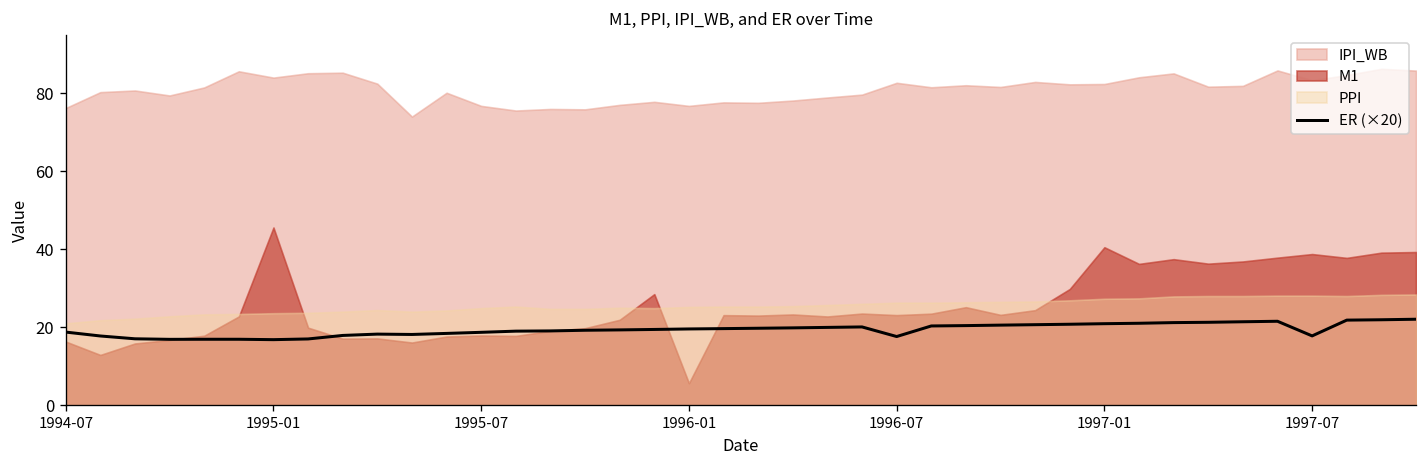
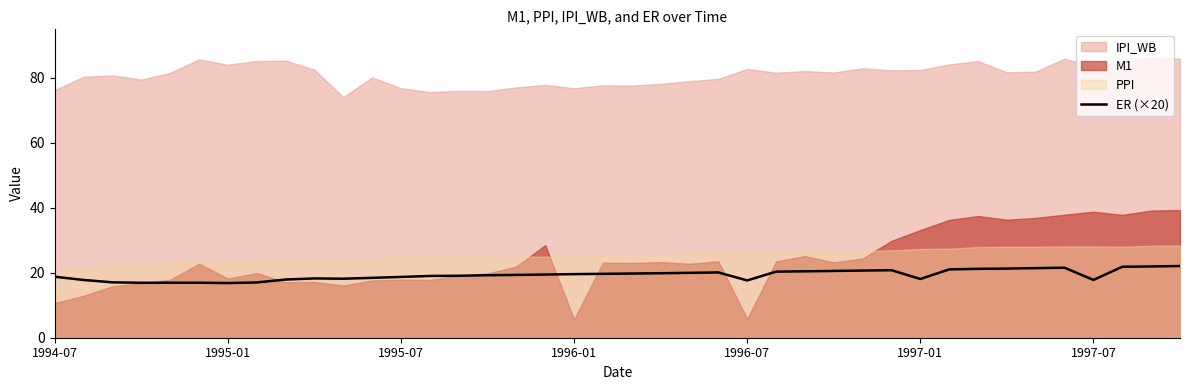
M1, 1994-07: 16 -> 11
M1, 1995-01: 46 -> 18
M1, 1996-07: 23 -> 6
ER (×20), 1997-01: 21 -> 18
M1, 1997-01: 41 -> 33
